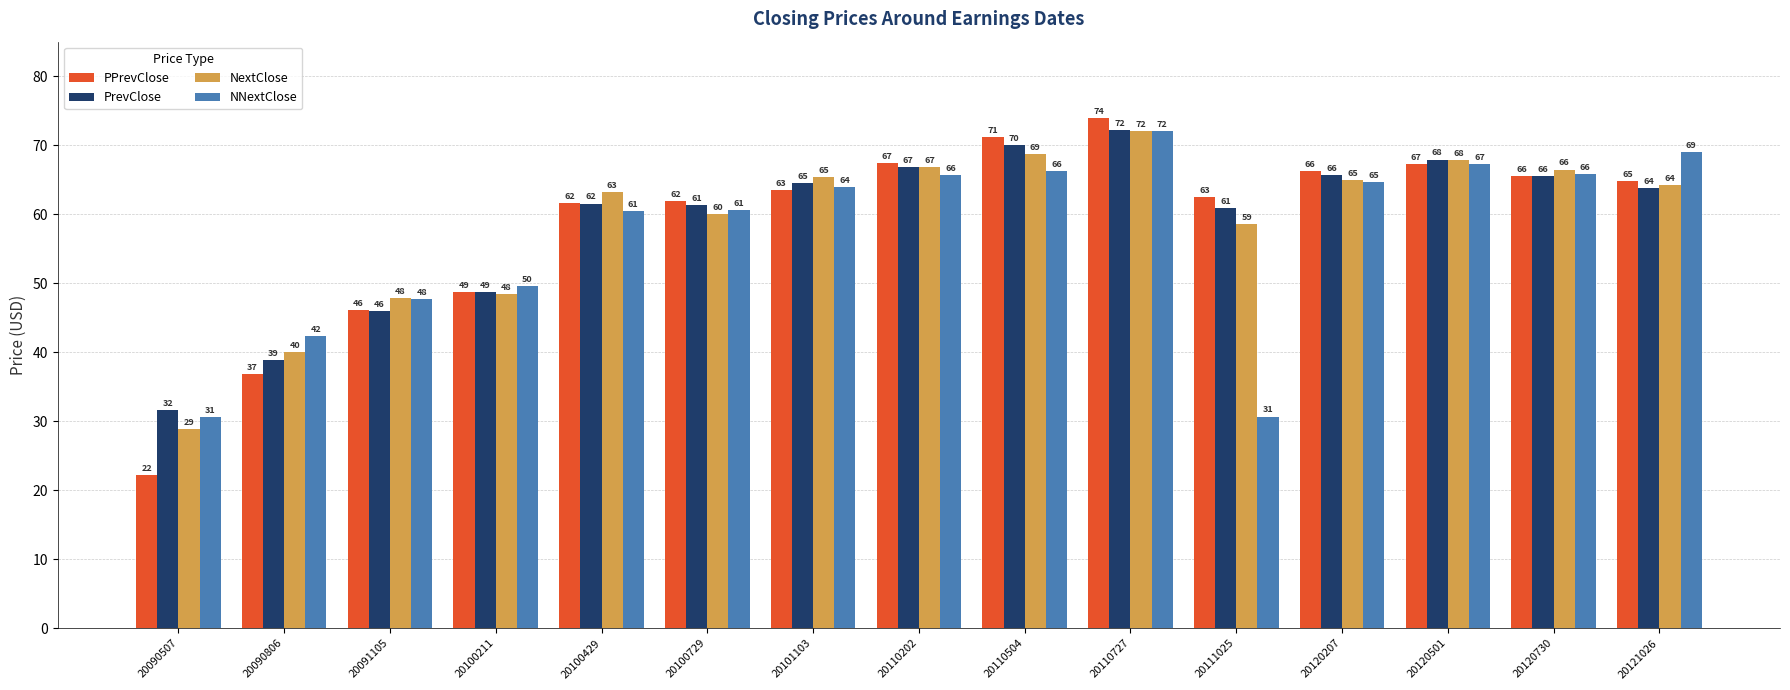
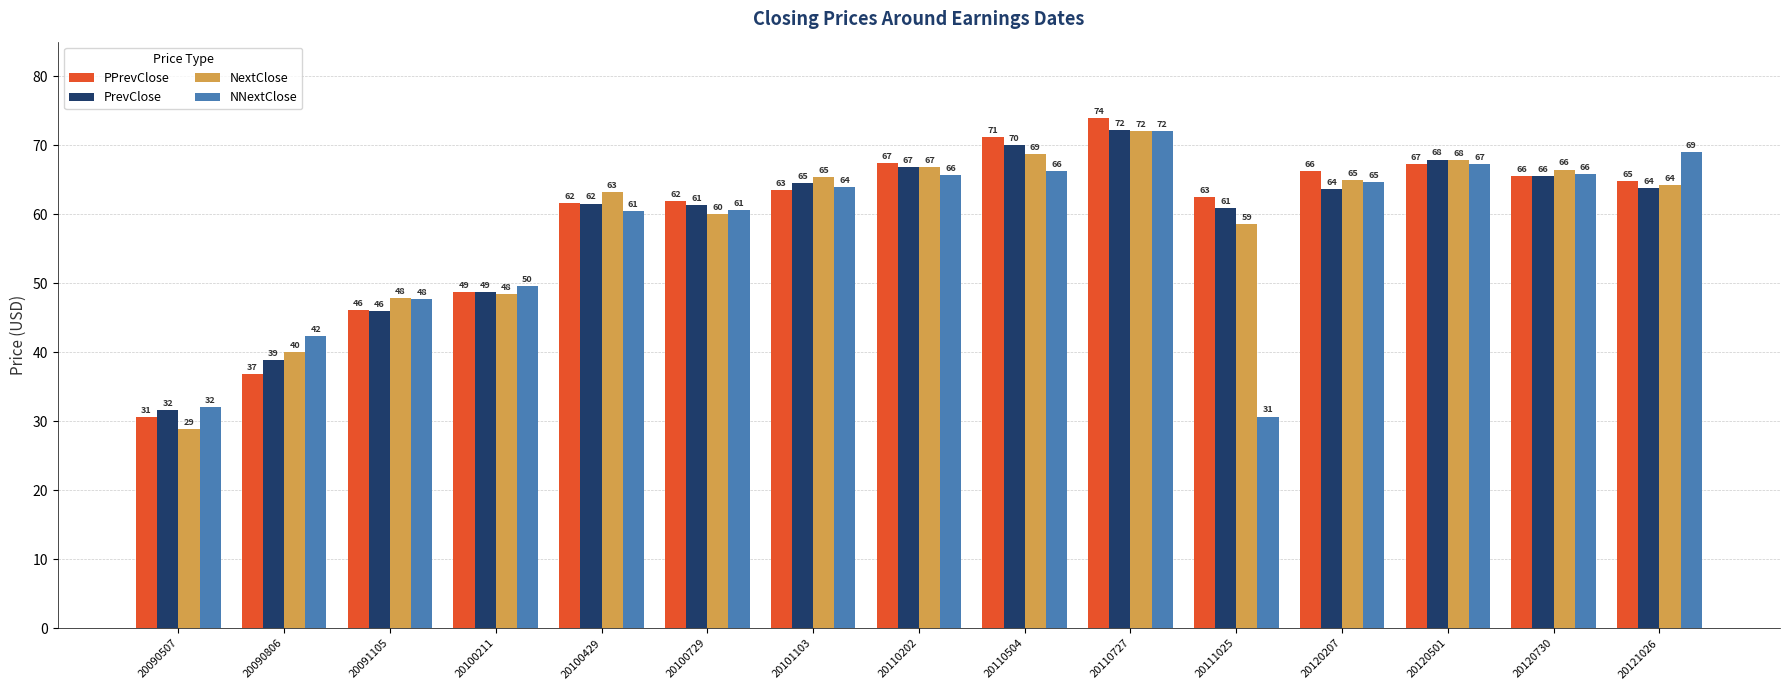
PPrevClose, 20090507: 22 -> 31
NNextClose, 20090507: 31 -> 32
PrevClose, 20120207: 66 -> 64
